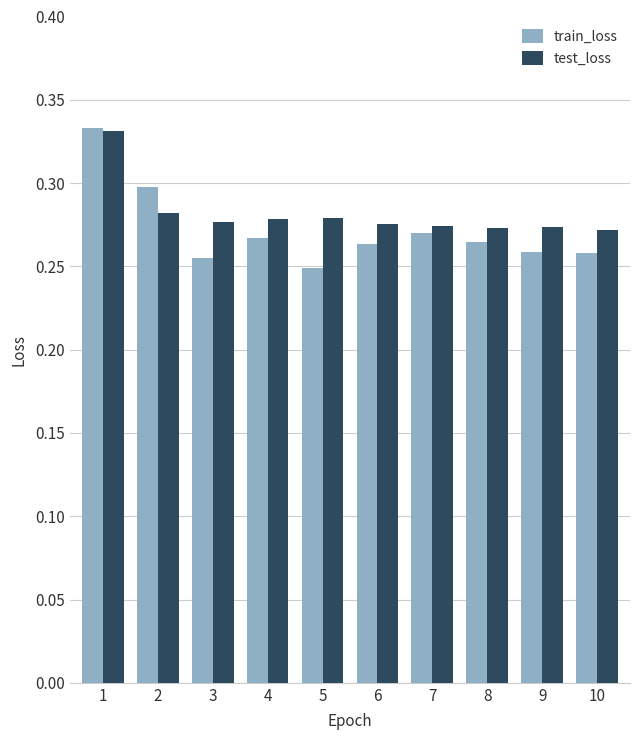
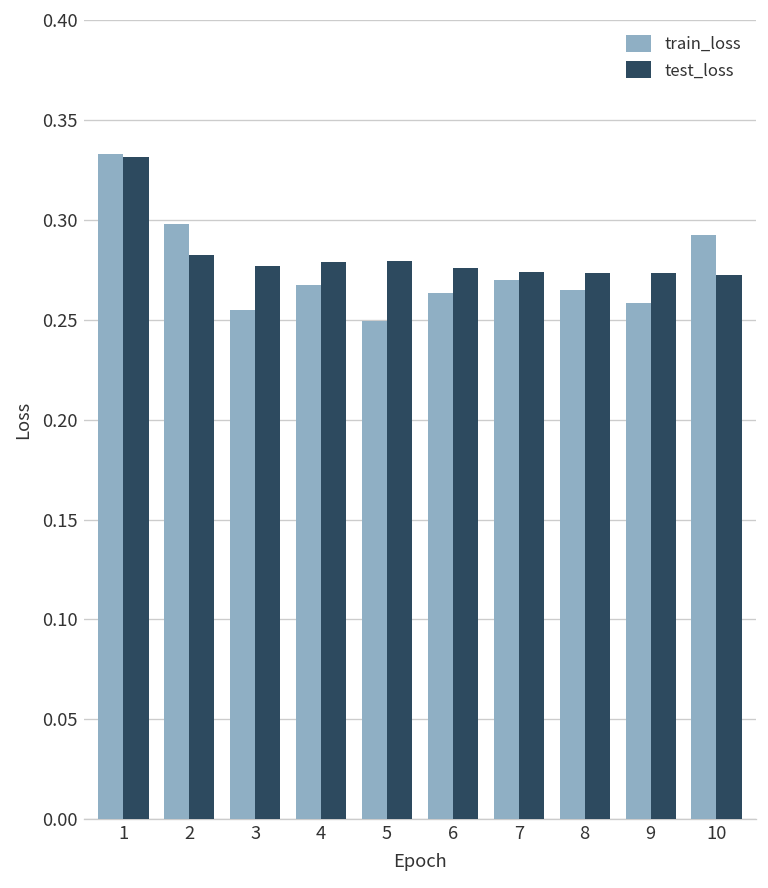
train_loss, 10: 0.258 -> 0.292
